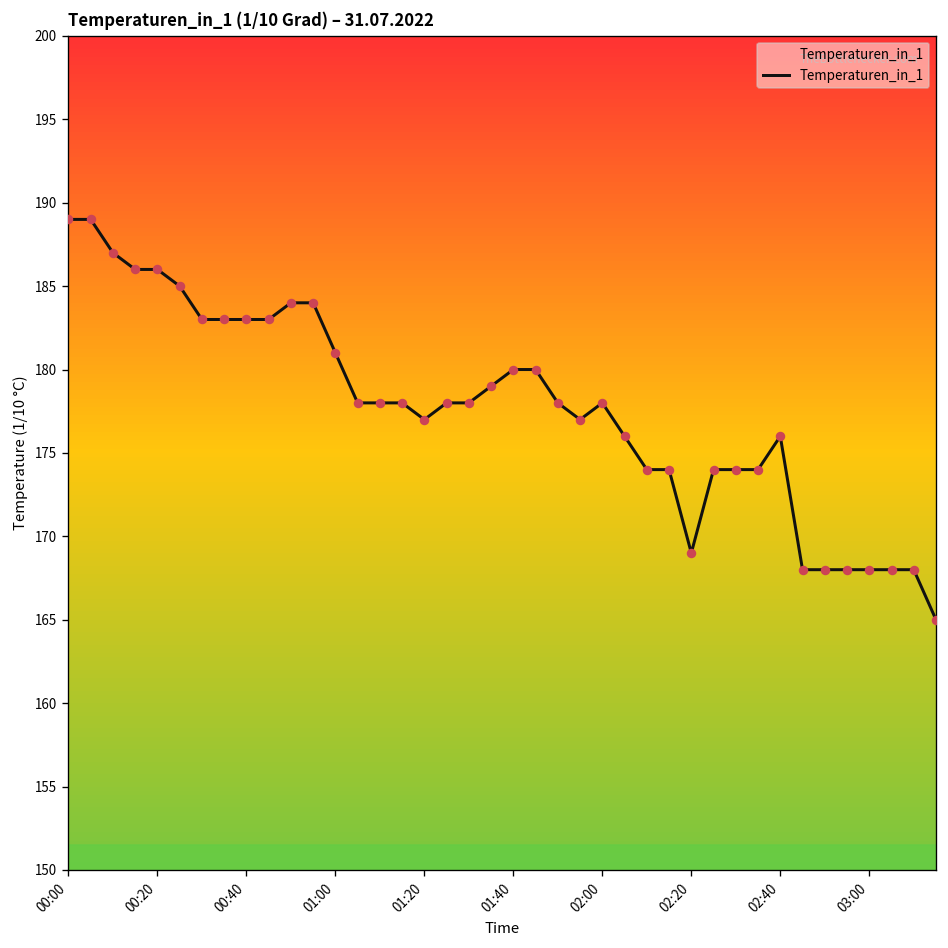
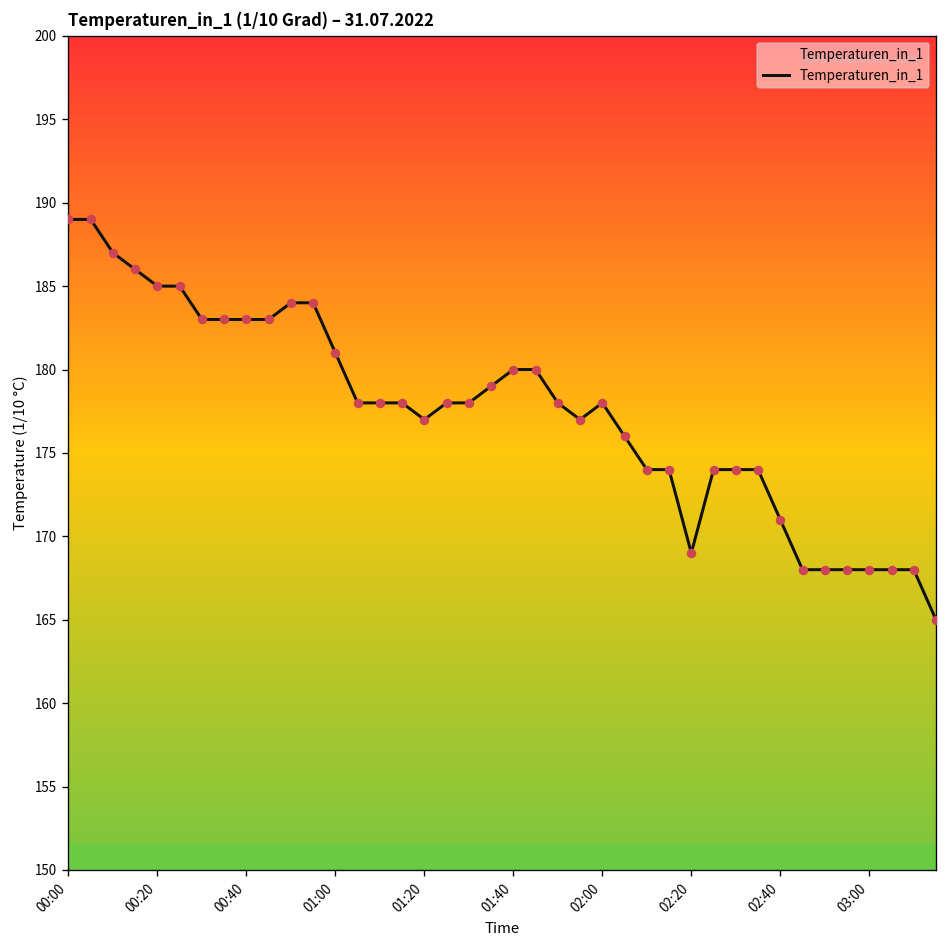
00:20: 186 -> 185
02:40: 176 -> 171
